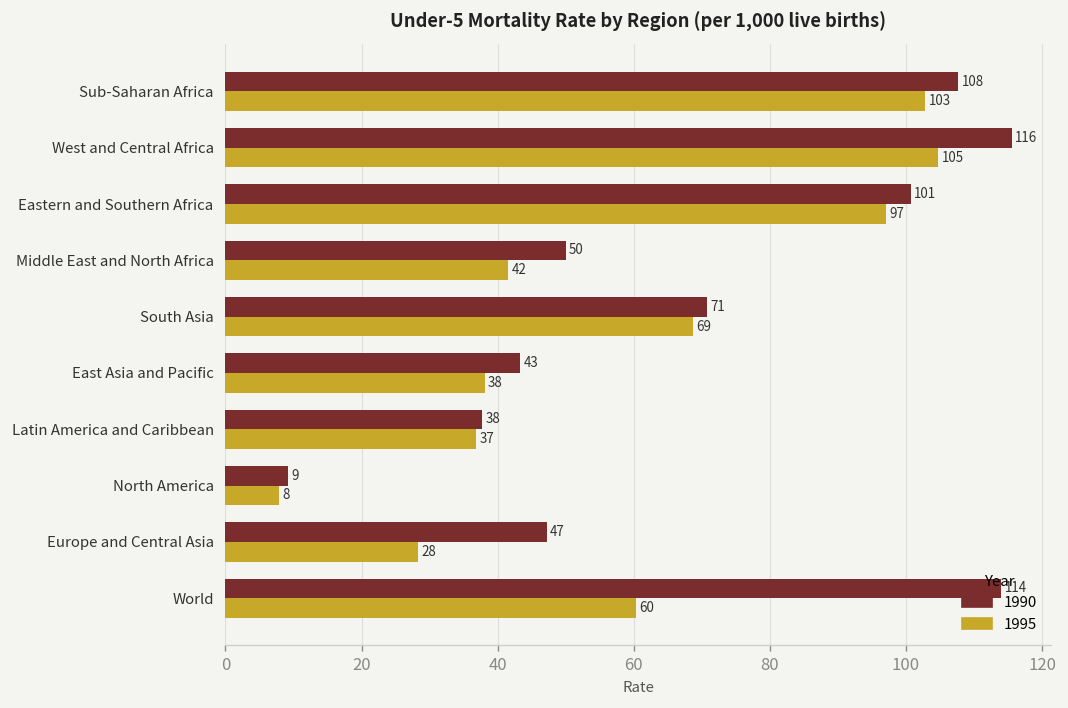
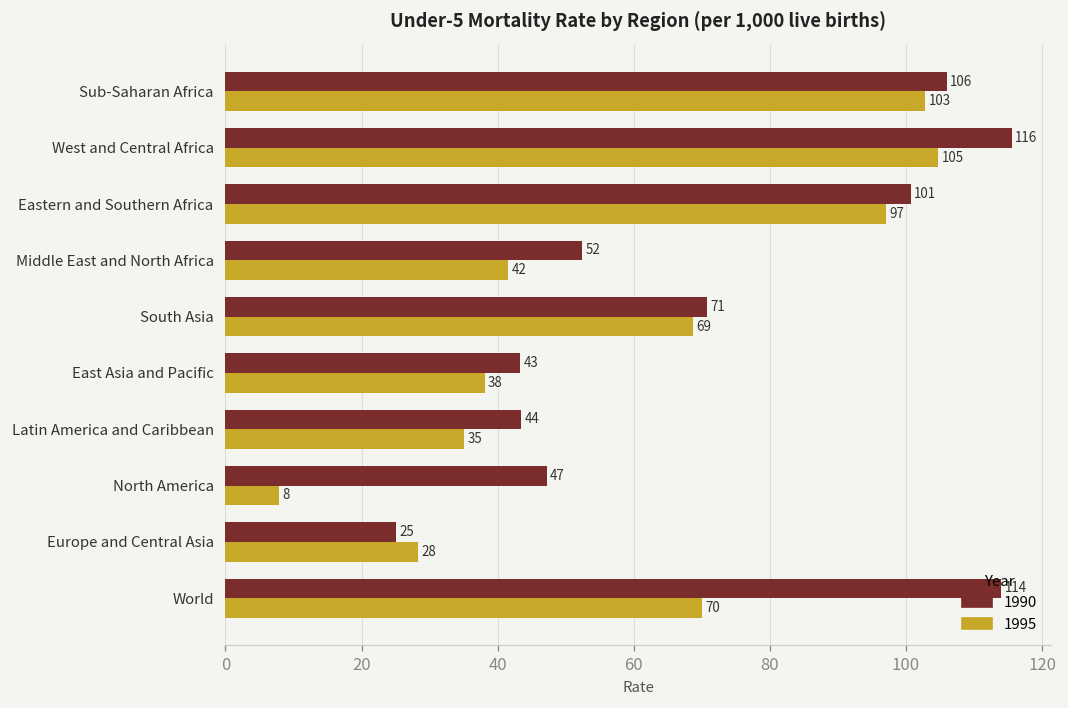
1990, Sub-Saharan Africa: 108 -> 106
1990, Middle East and North Africa: 50 -> 52
1990, Latin America and Caribbean: 38 -> 44
1995, Latin America and Caribbean: 37 -> 35
1990, North America: 9 -> 47
1990, Europe and Central Asia: 47 -> 25
1995, World: 60 -> 70
